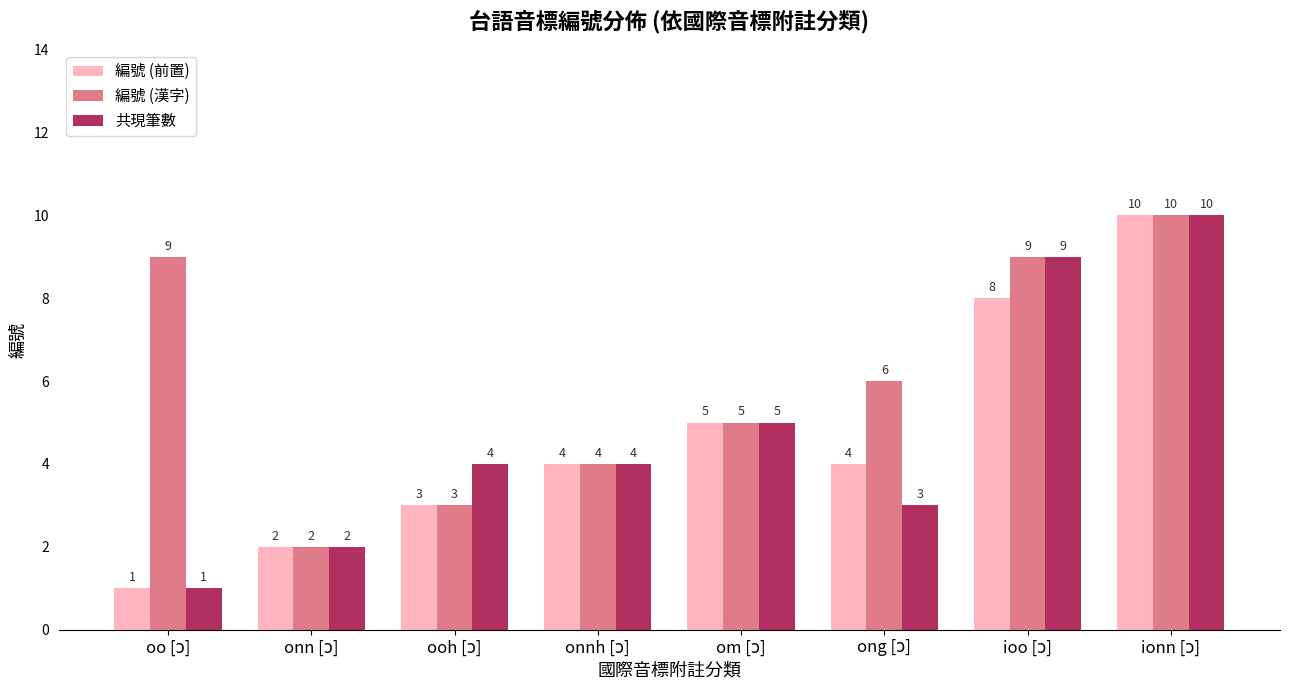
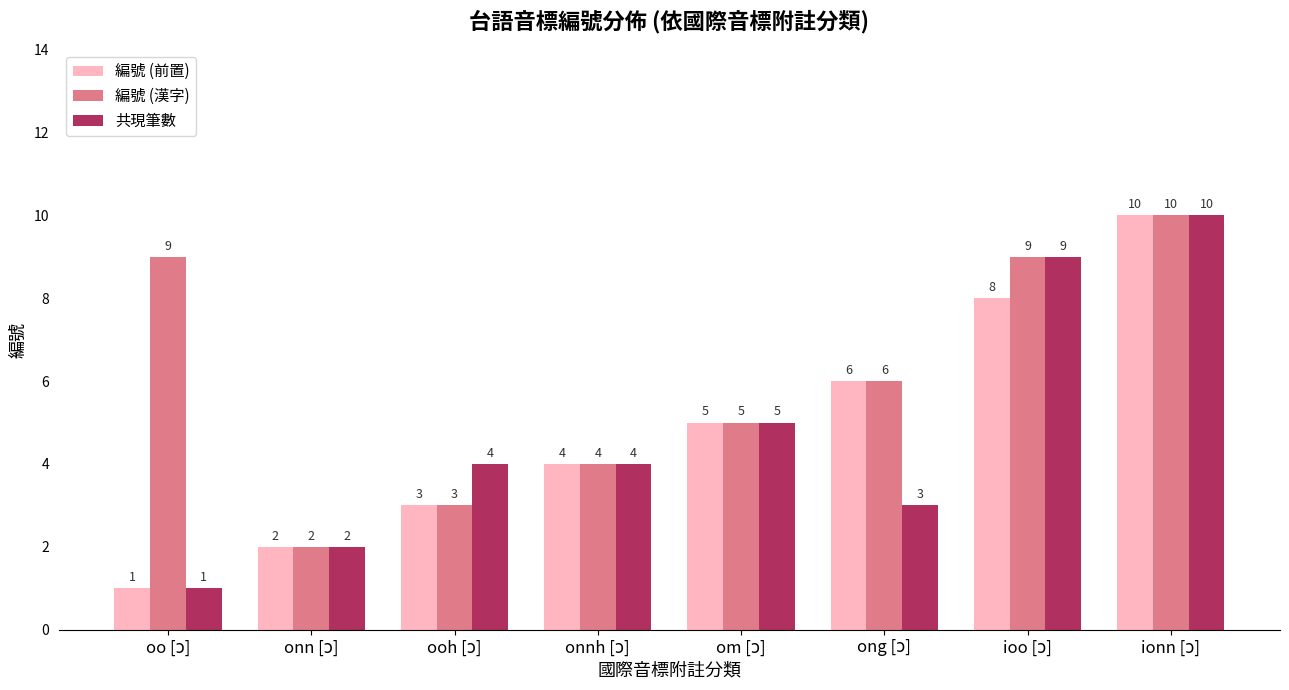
編號 (前置), ong [ɔ]: 4 -> 6
